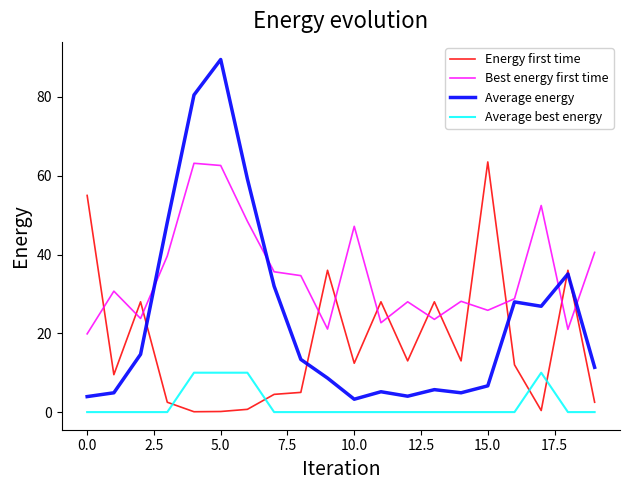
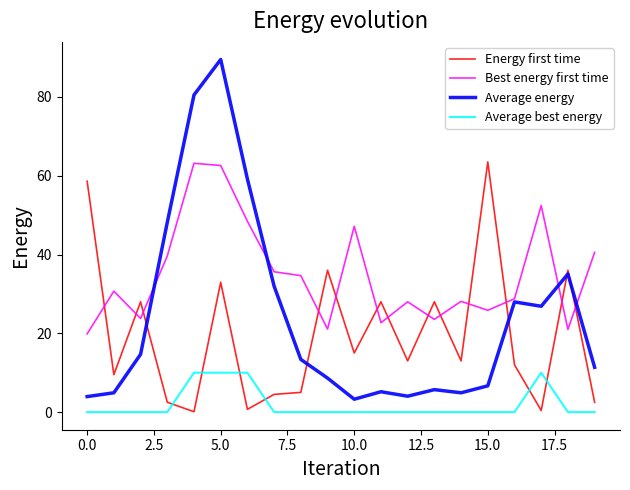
Energy first time, 0.0: 55 -> 59
Energy first time, 5.0: 0 -> 33
Energy first time, 10.0: 12 -> 15
